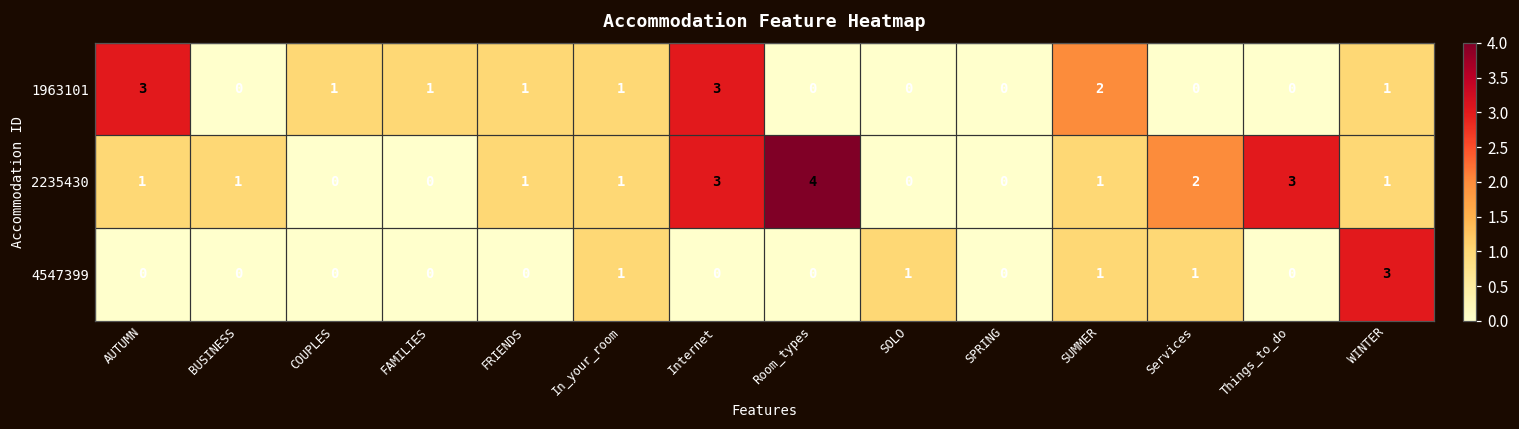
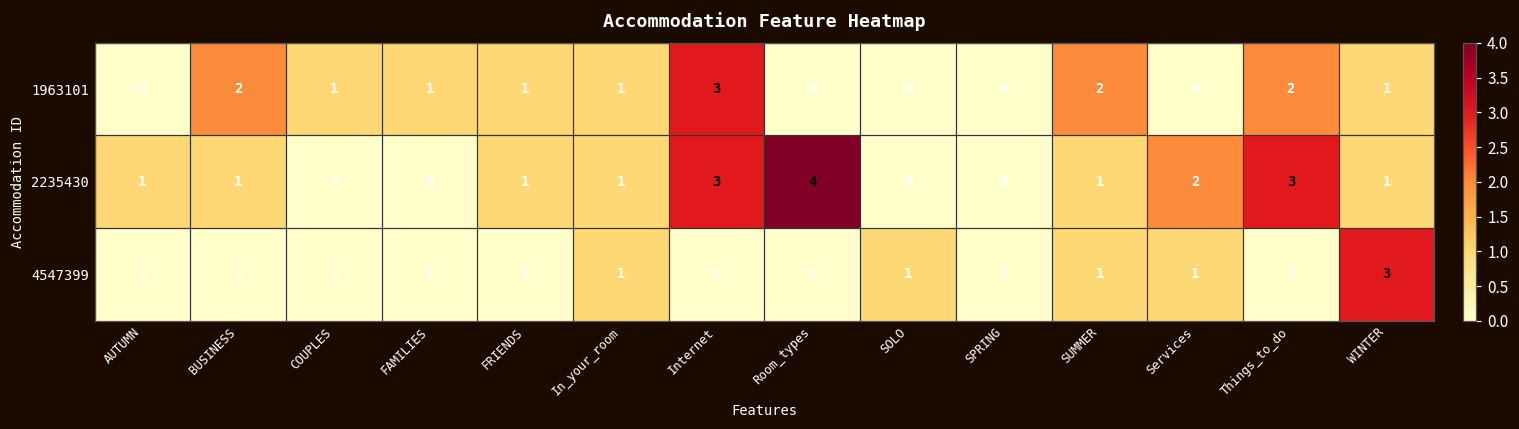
1963101, AUTUMN: 3 -> 0
1963101, BUSINESS: 0 -> 2
1963101, Things_to_do: 0 -> 2
